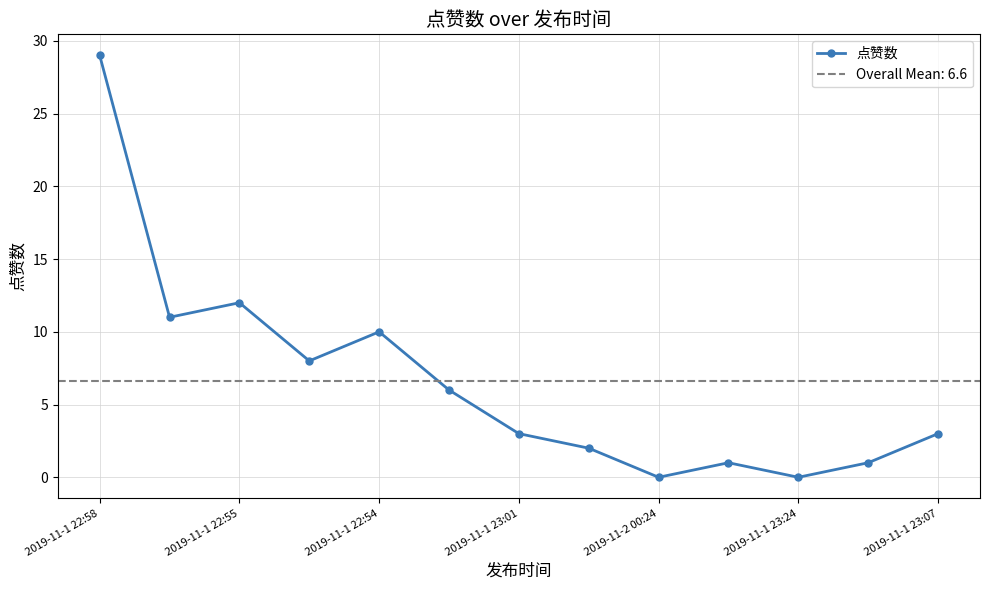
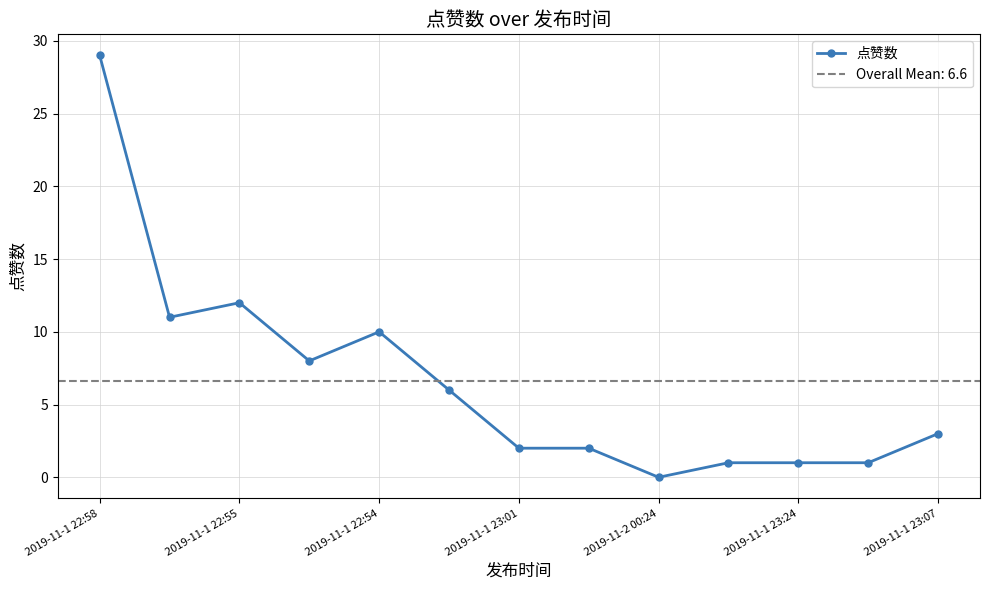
2019-11-1 23:01: 3 -> 2
2019-11-1 23:24: 0 -> 1
